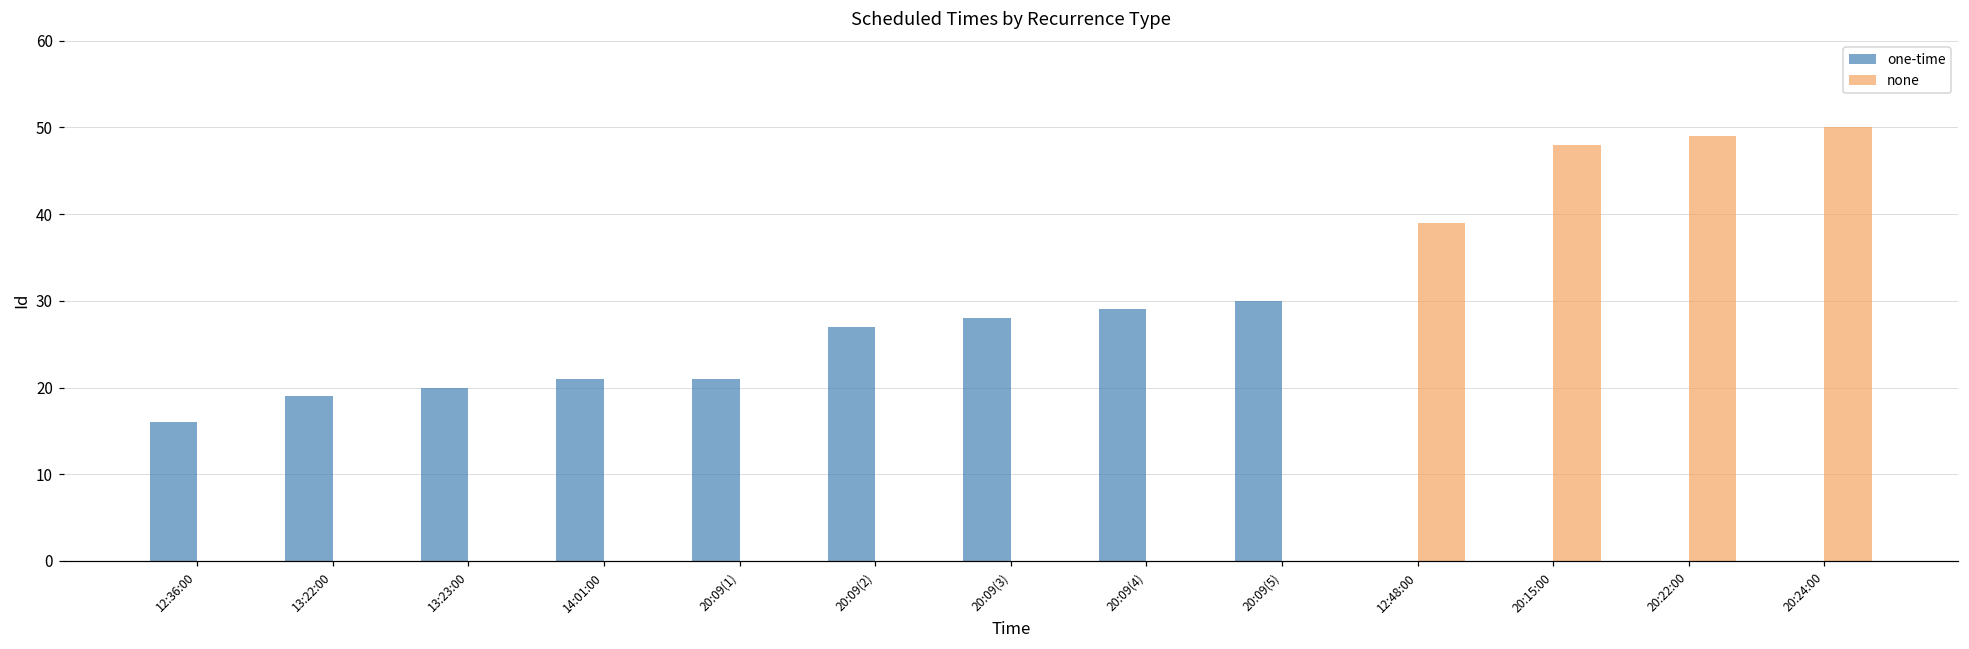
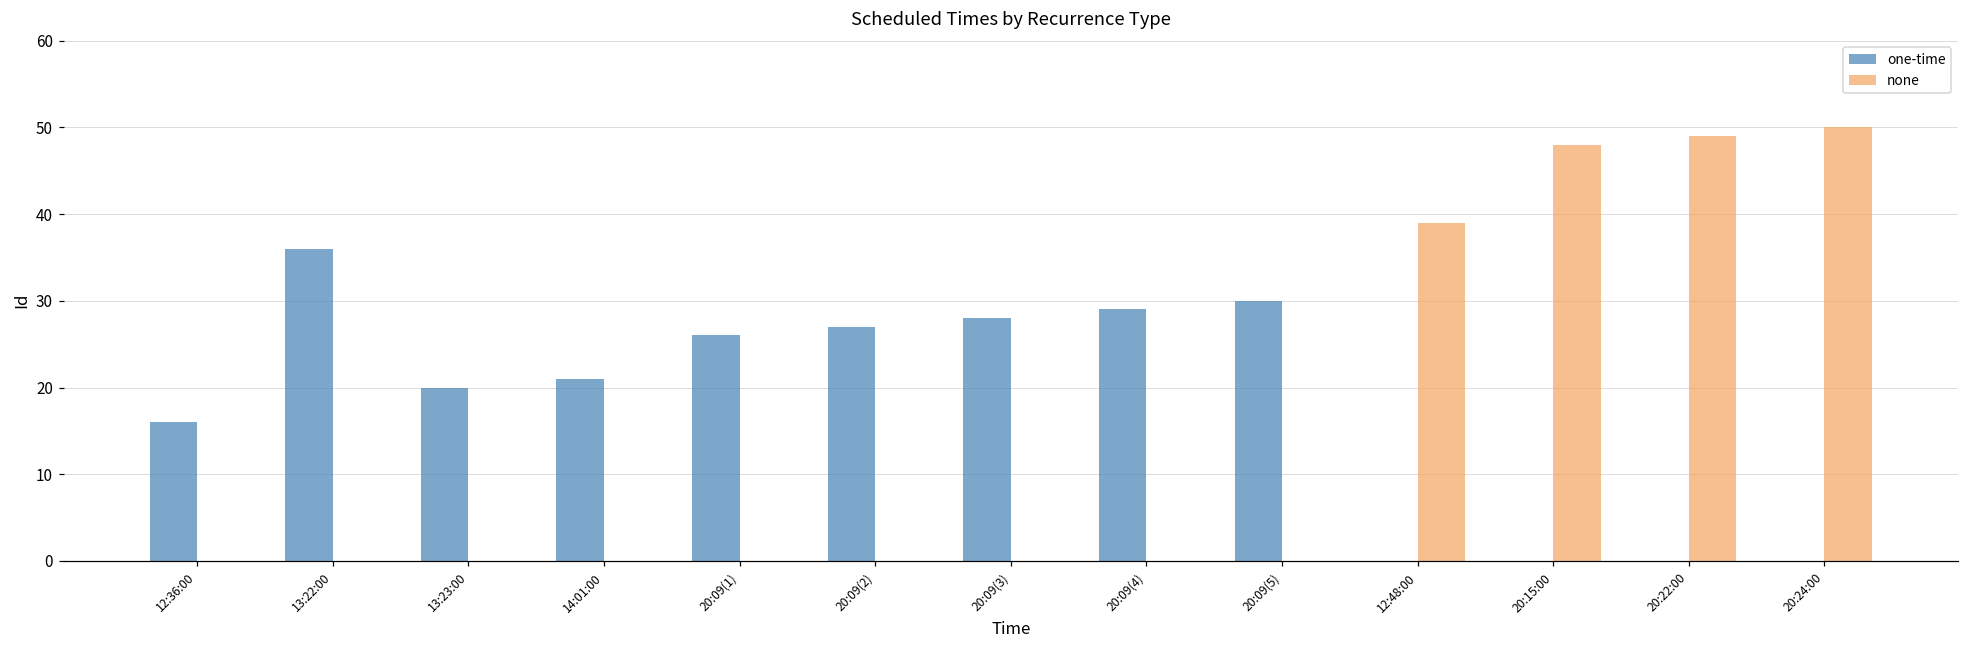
one-time, 13:22:00: 19 -> 36
one-time, 20:09(1): 21 -> 26
